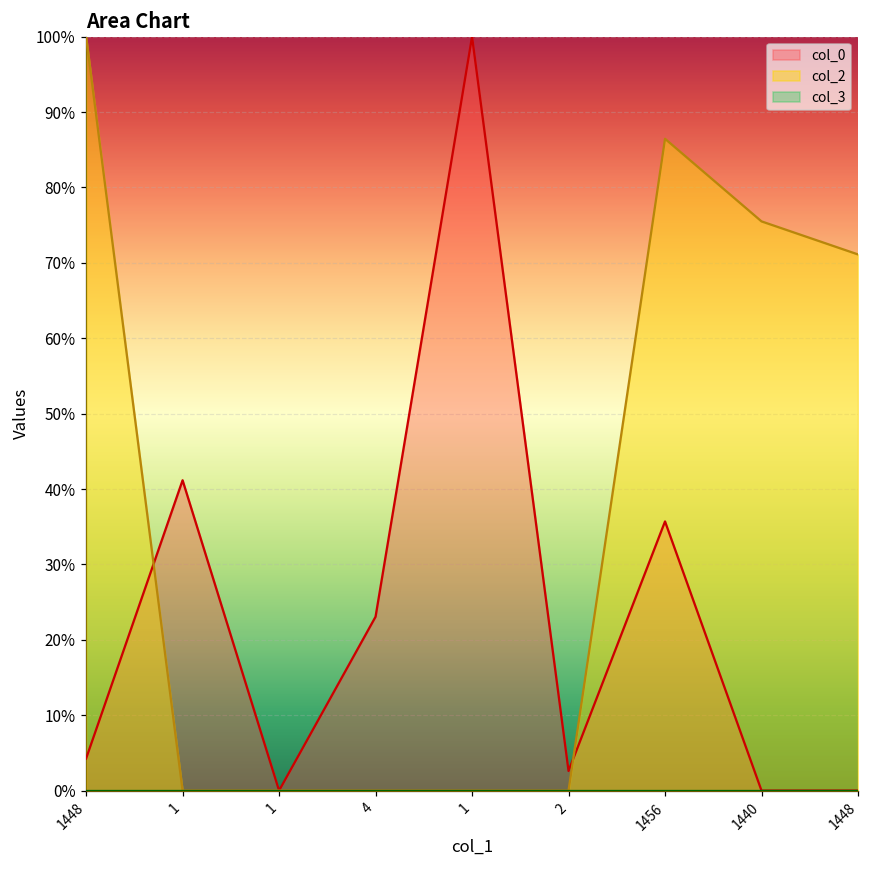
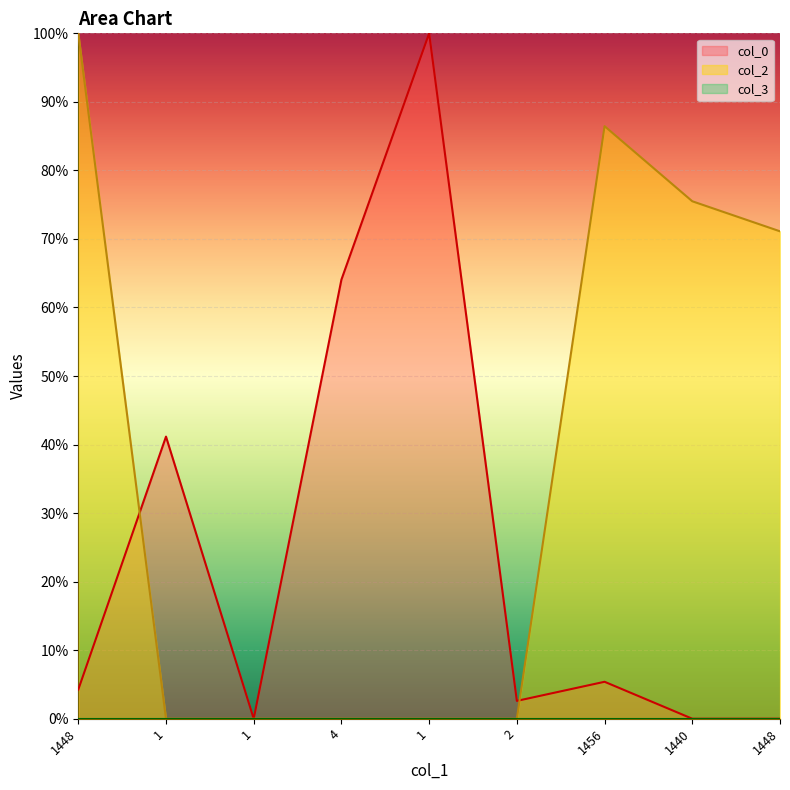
col_0, 4: 23% -> 64%
col_0, 1456: 36% -> 5%
